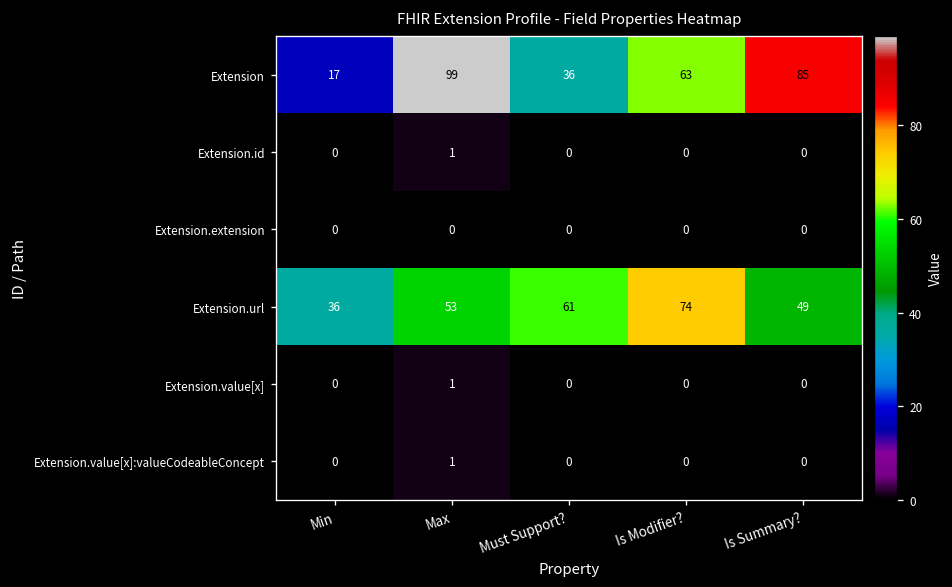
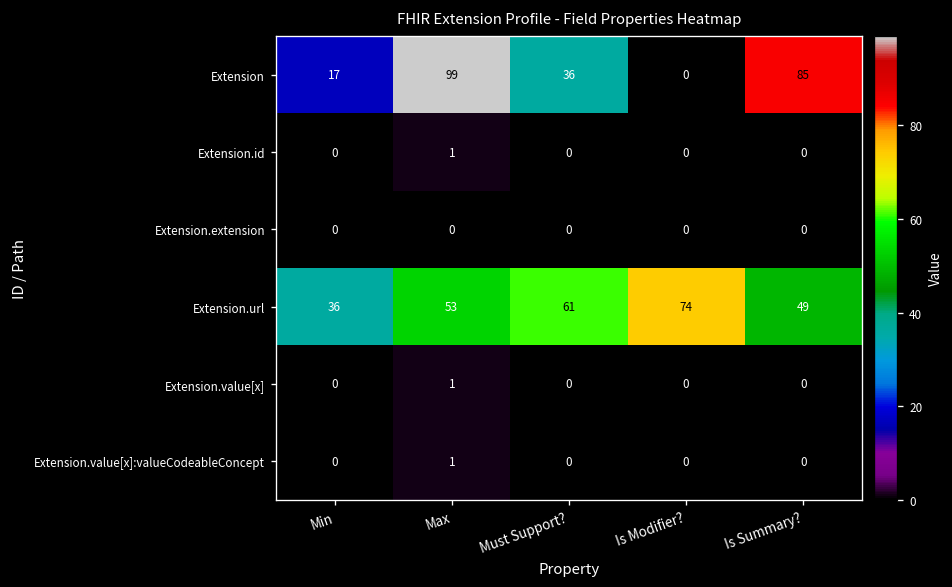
Extension, Is Modifier?: 63 -> 0
